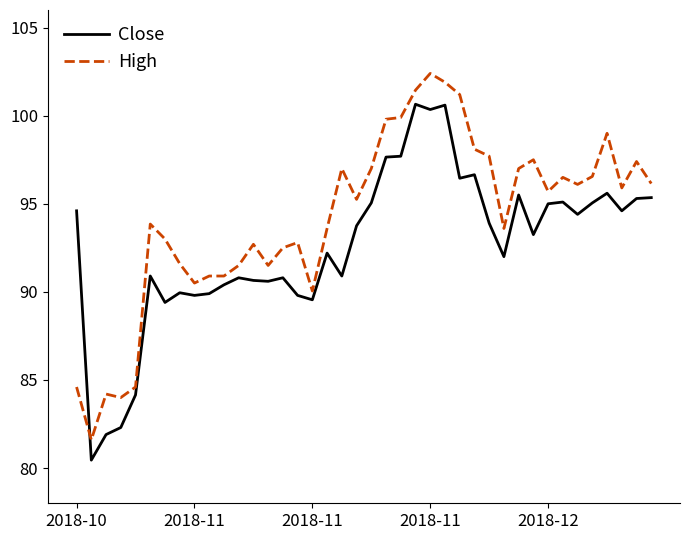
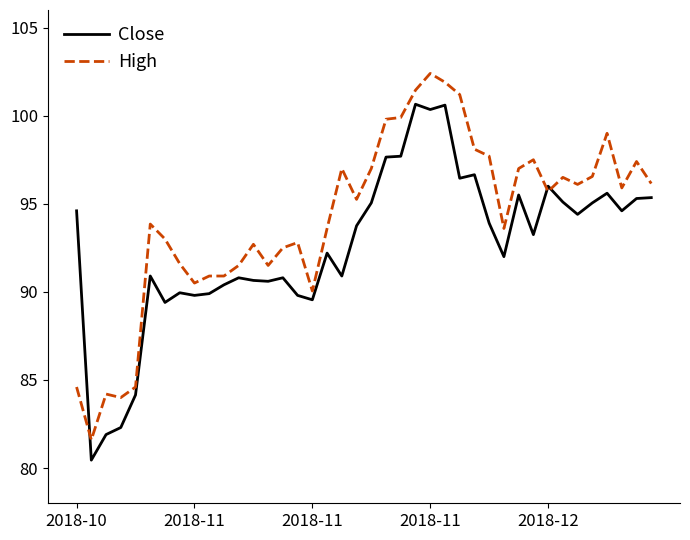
Close, 2018-12: 95 -> 96
